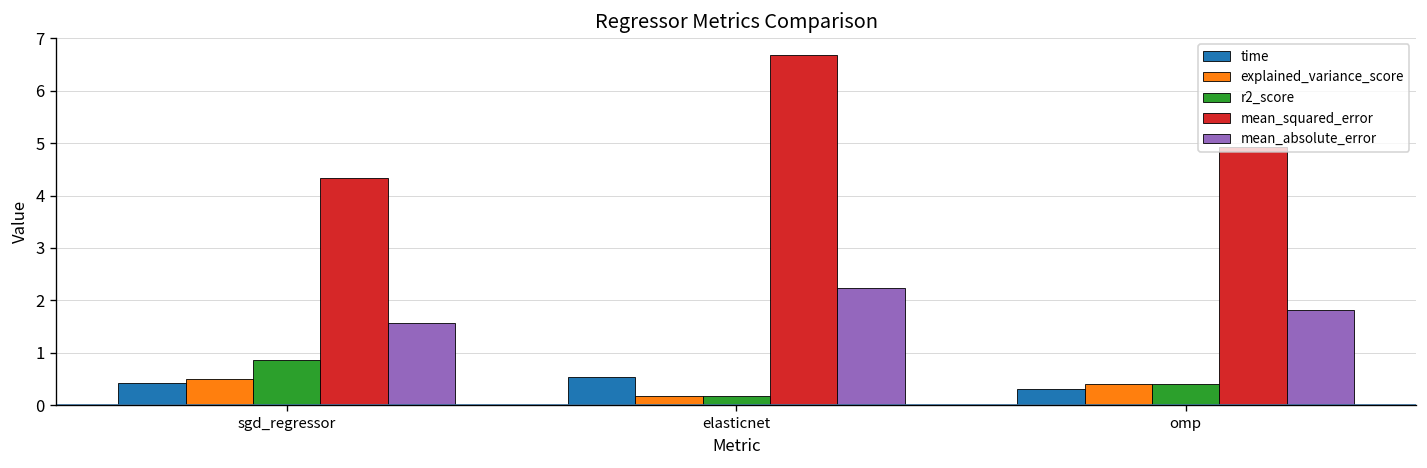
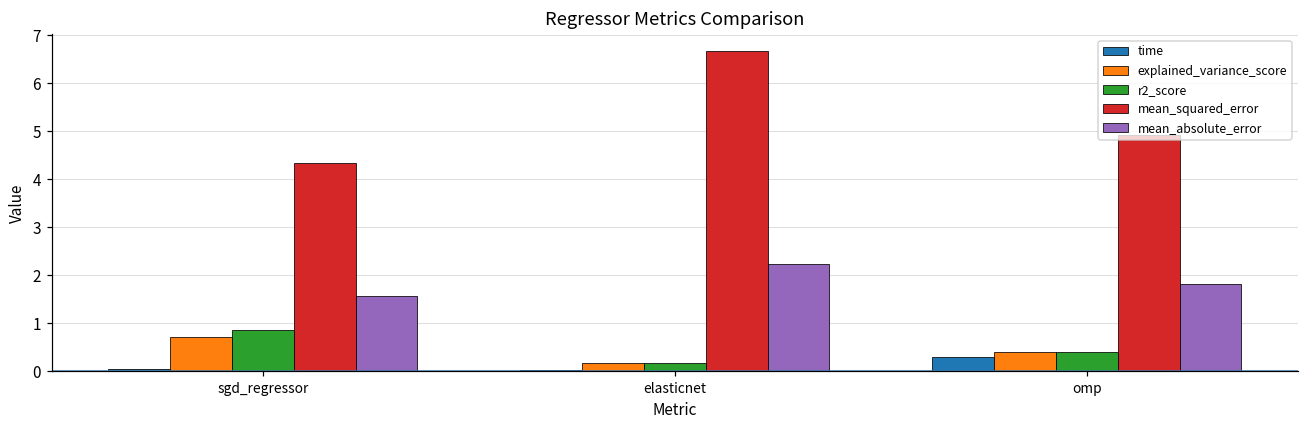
time, sgd_regressor: 0.4 -> 0.1
explained_variance_score, sgd_regressor: 0.5 -> 0.7
time, elasticnet: 0.5 -> 0.0
